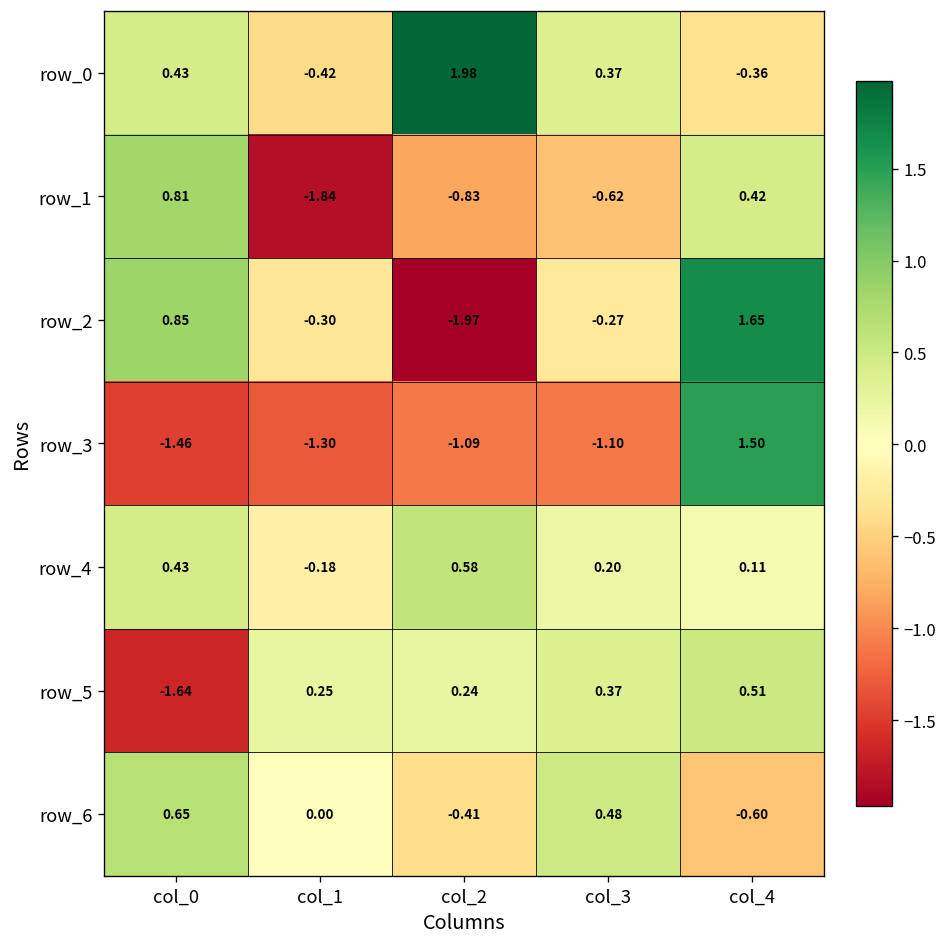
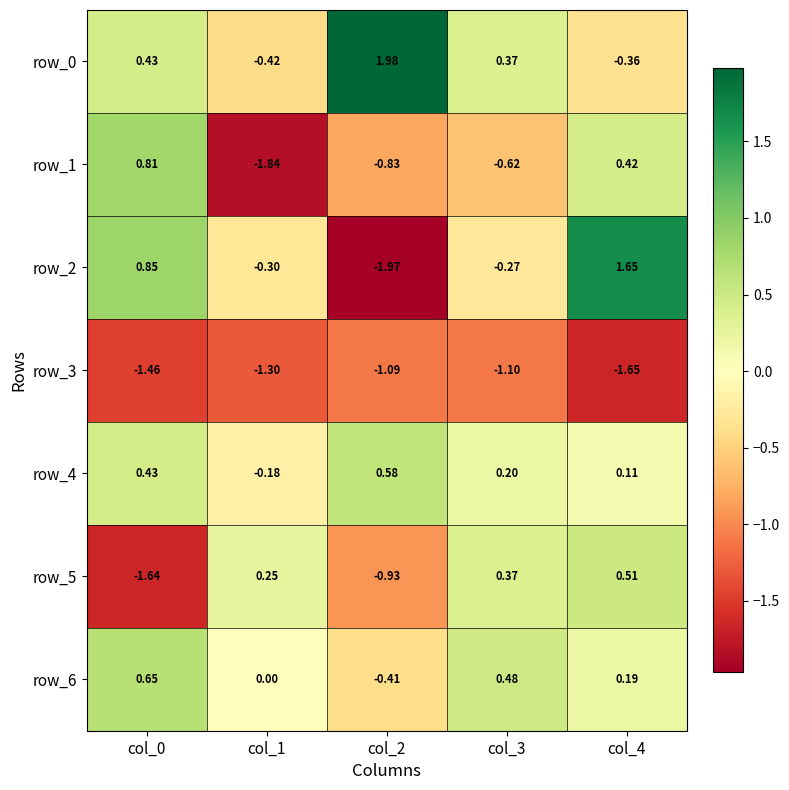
row_3, col_4: 1.50 -> -1.65
row_5, col_2: 0.24 -> -0.93
row_6, col_4: -0.60 -> 0.19
